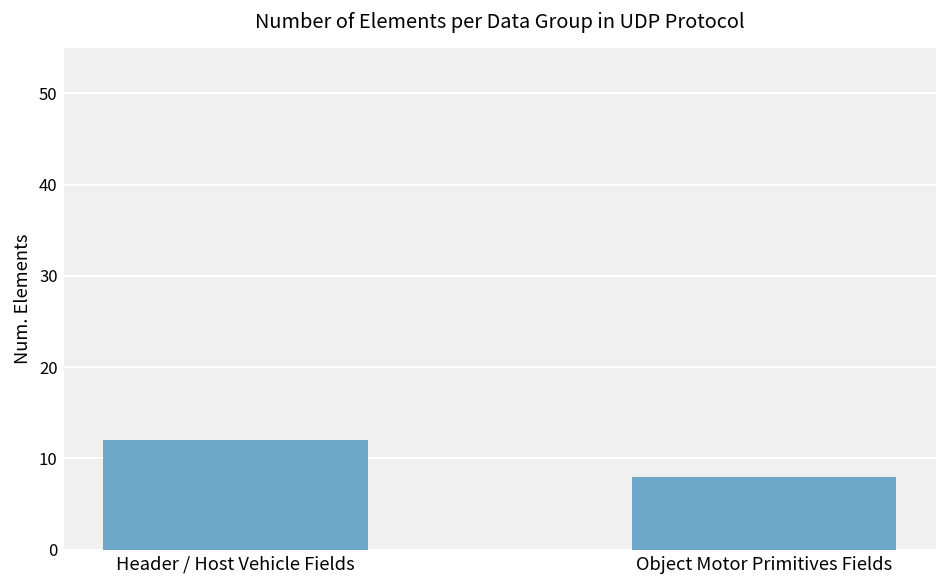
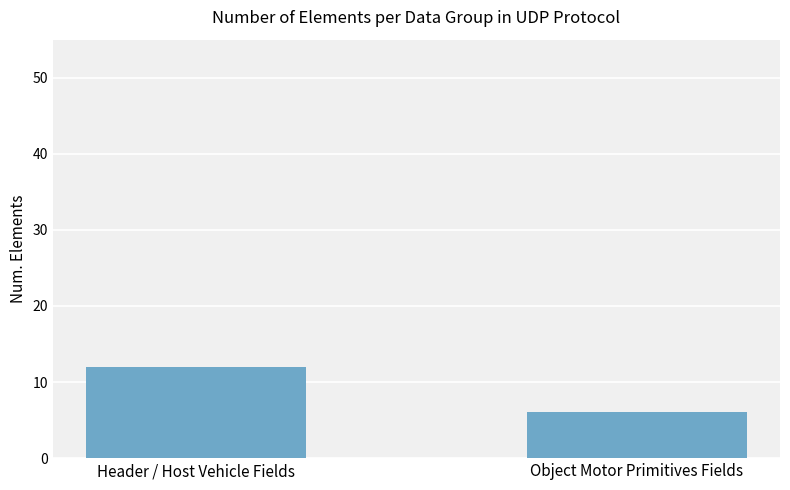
Object Motor Primitives Fields: 8 -> 6
